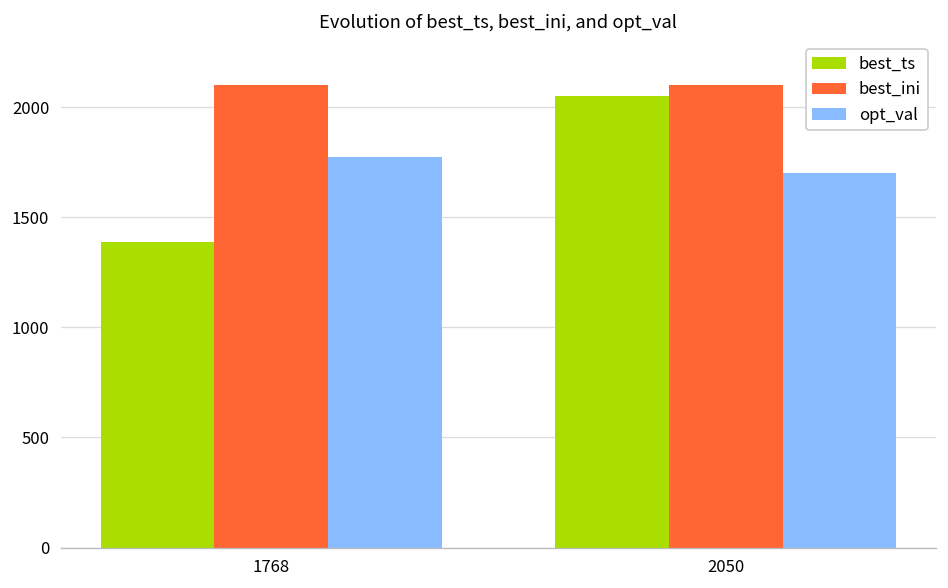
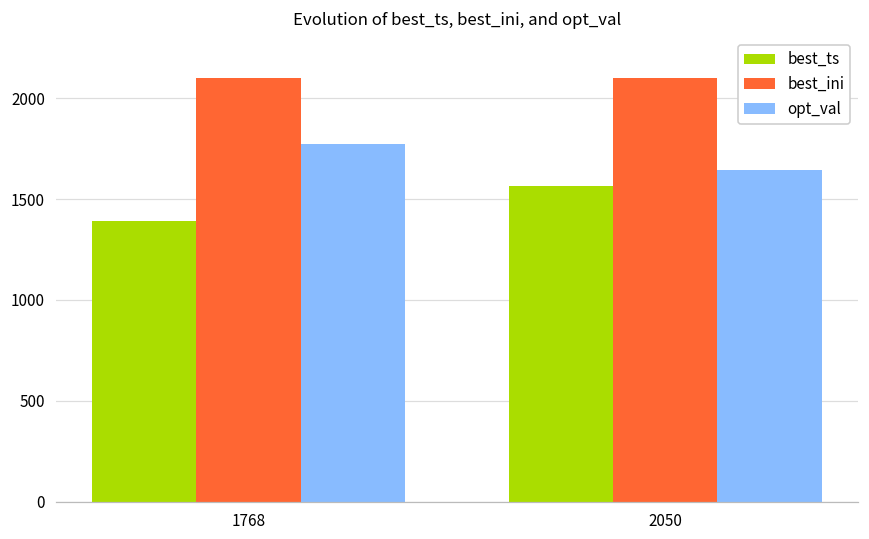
best_ts, 2050: 2050 -> 1560
opt_val, 2050: 1700 -> 1650
